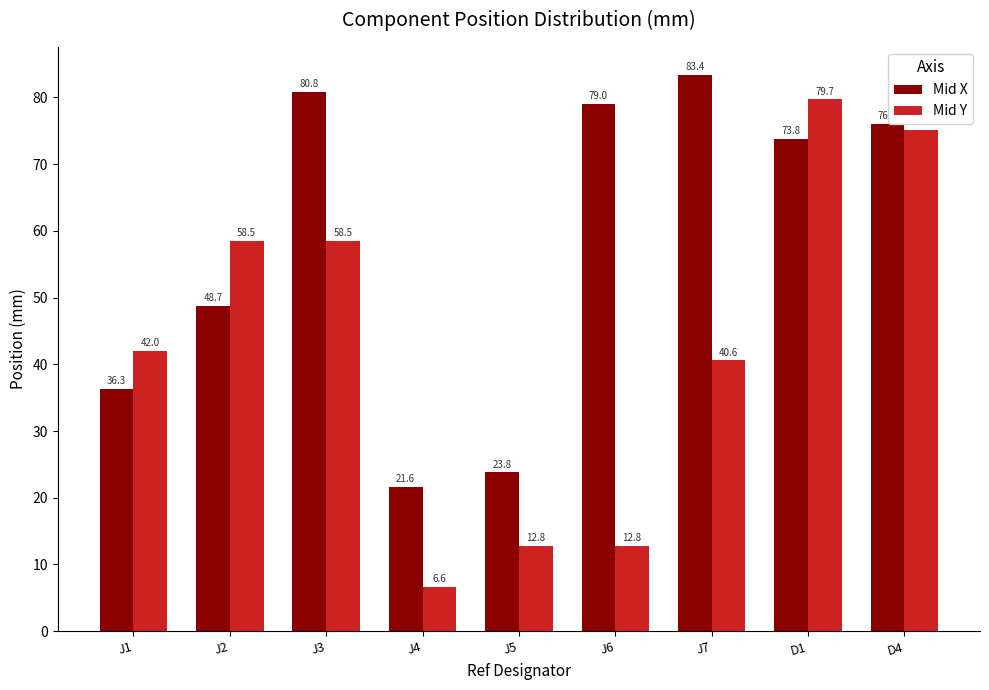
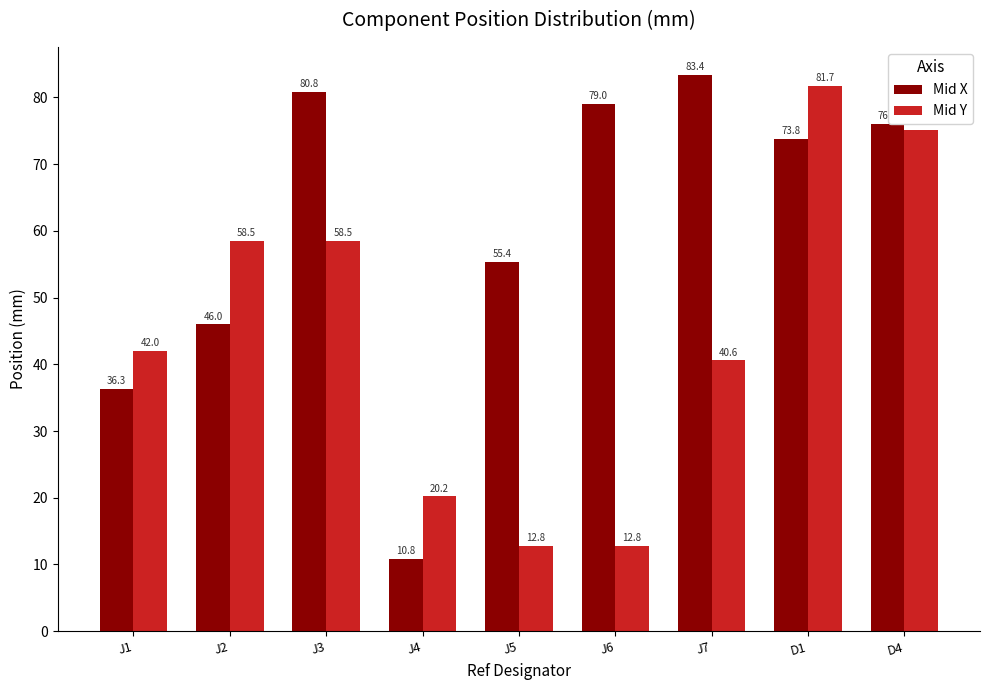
Mid X, J2: 48.7 -> 46.0
Mid X, J4: 21.6 -> 10.8
Mid Y, J4: 6.6 -> 20.2
Mid X, J5: 23.8 -> 55.4
Mid Y, D1: 79.7 -> 81.7
